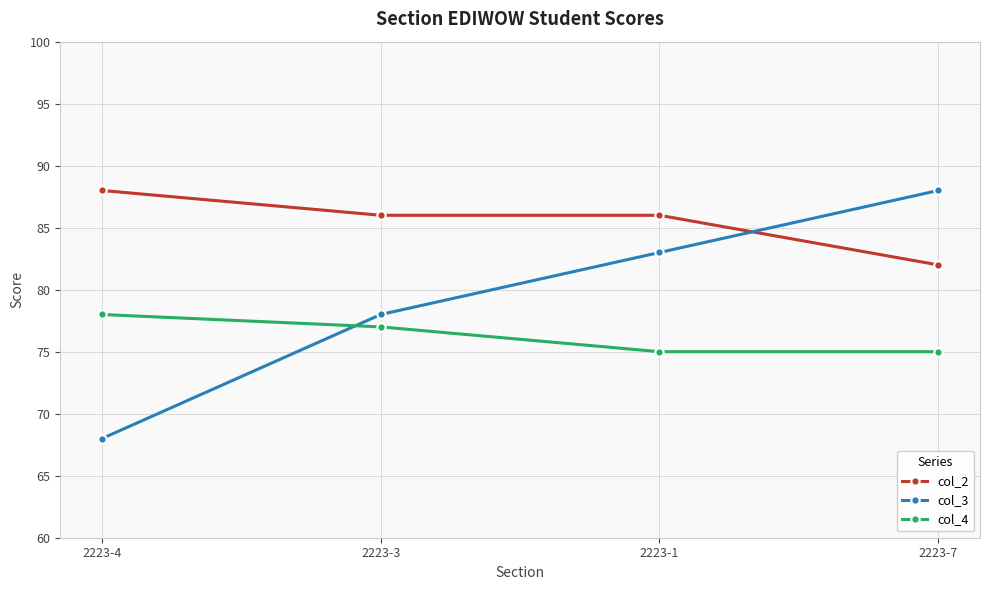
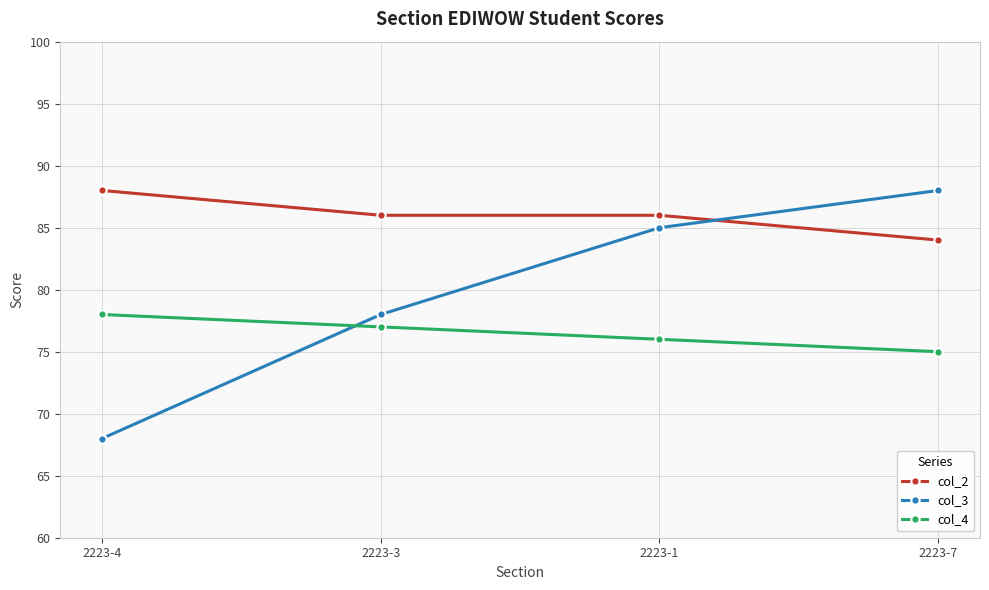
col_3, 2223-1: 83 -> 85
col_4, 2223-1: 75 -> 76
col_2, 2223-7: 82 -> 84
